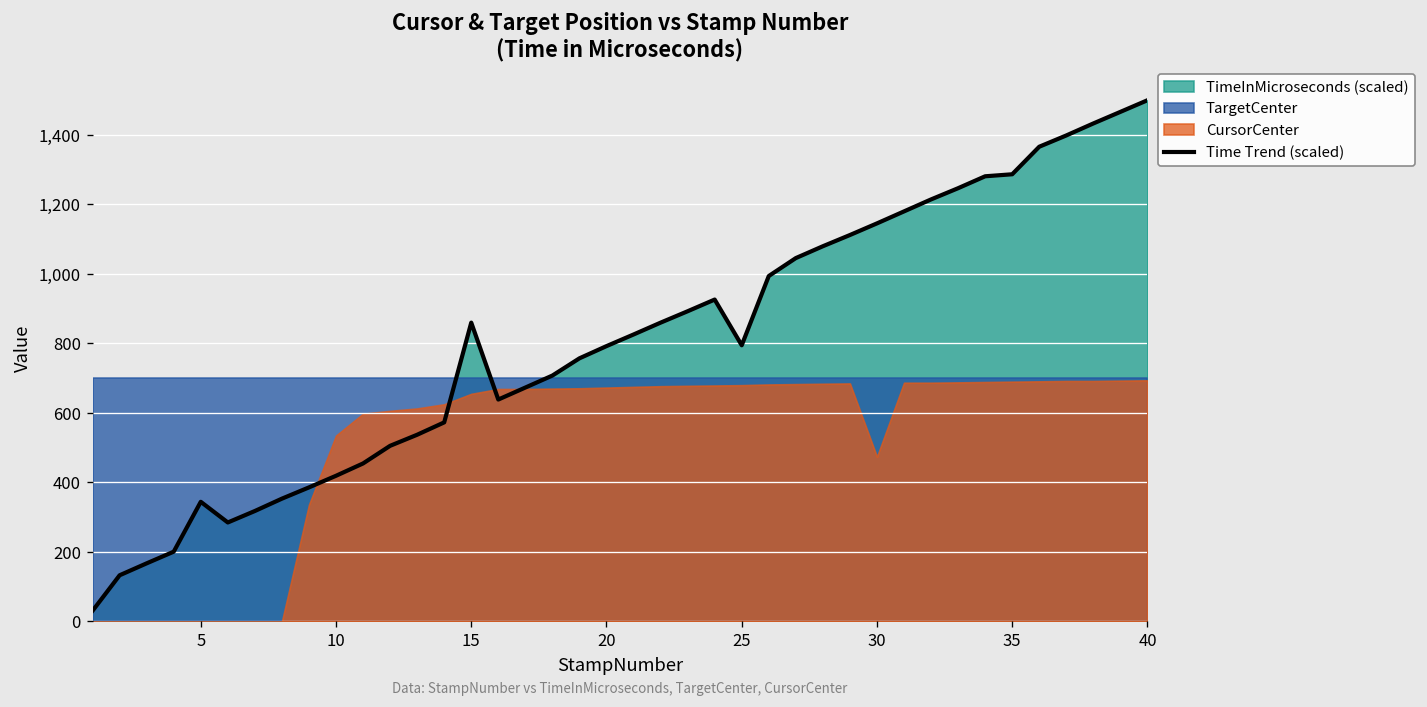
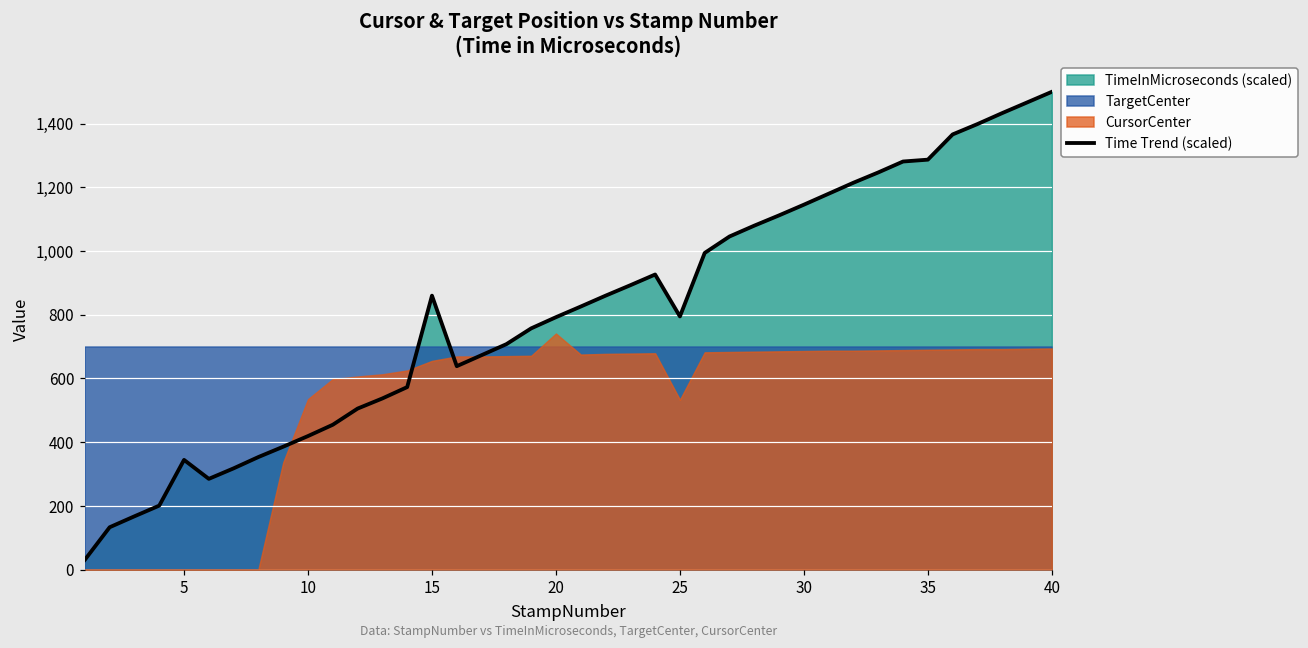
CursorCenter, 20: 670 -> 740
CursorCenter, 25: 680 -> 530
CursorCenter, 30: 470 -> 690
